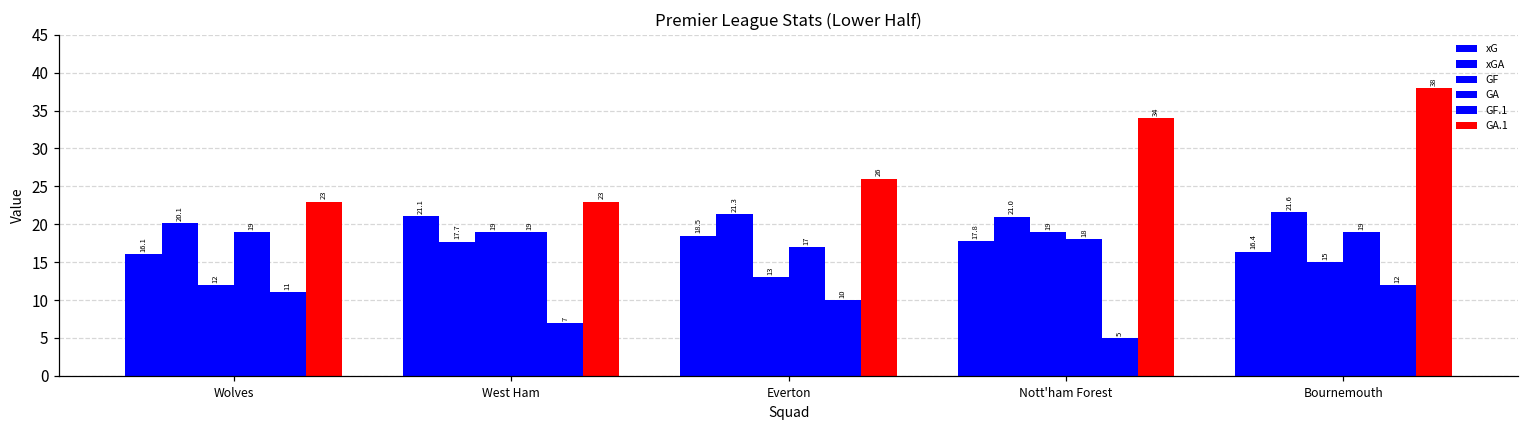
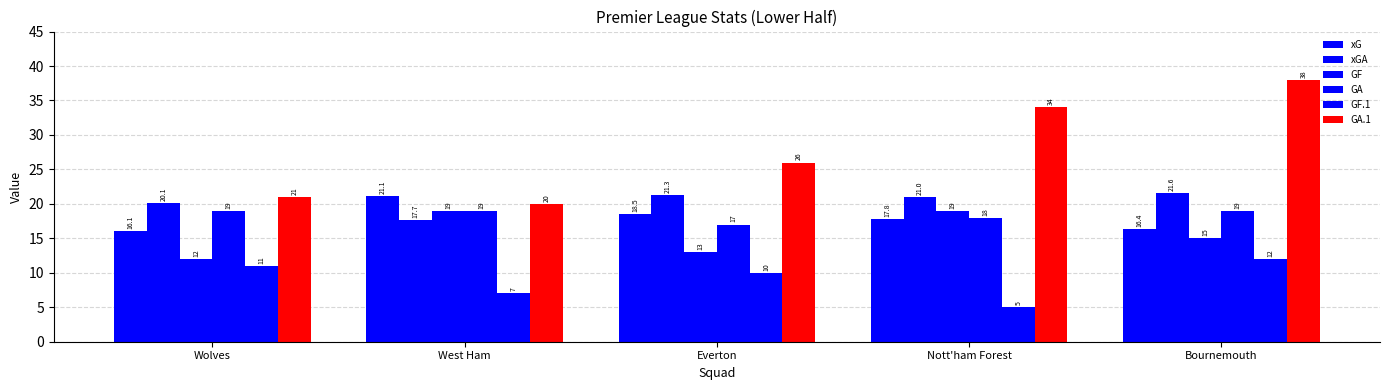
GA.1, Wolves: 23 -> 21
GA.1, West Ham: 23 -> 20
